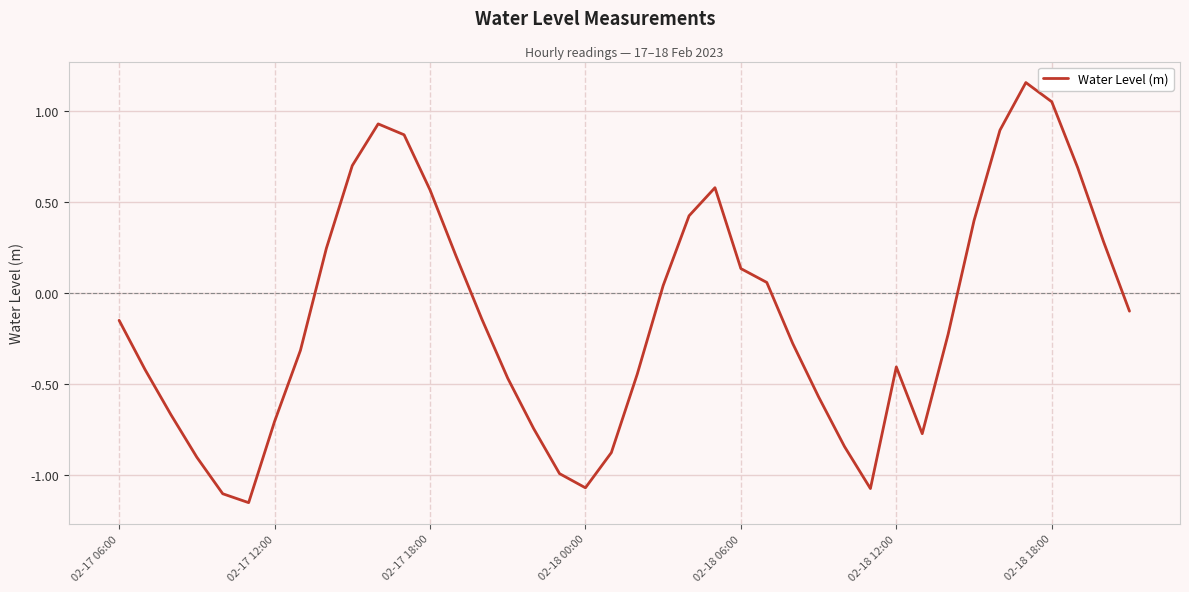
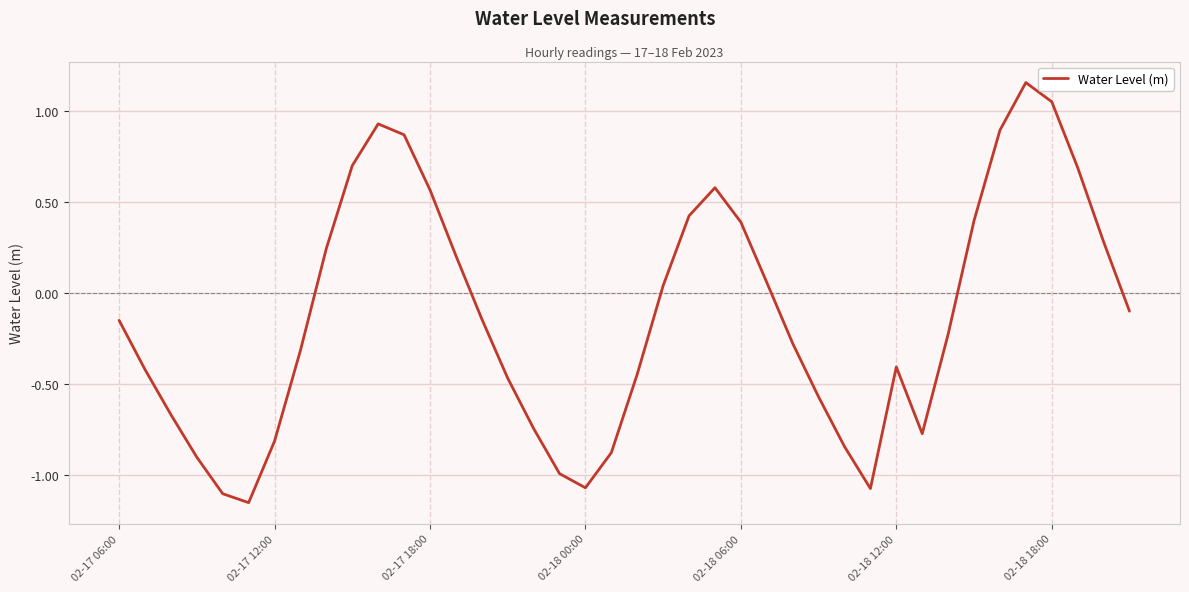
02-17 12:00: -0.71 -> -0.82
02-18 06:00: 0.13 -> 0.39
